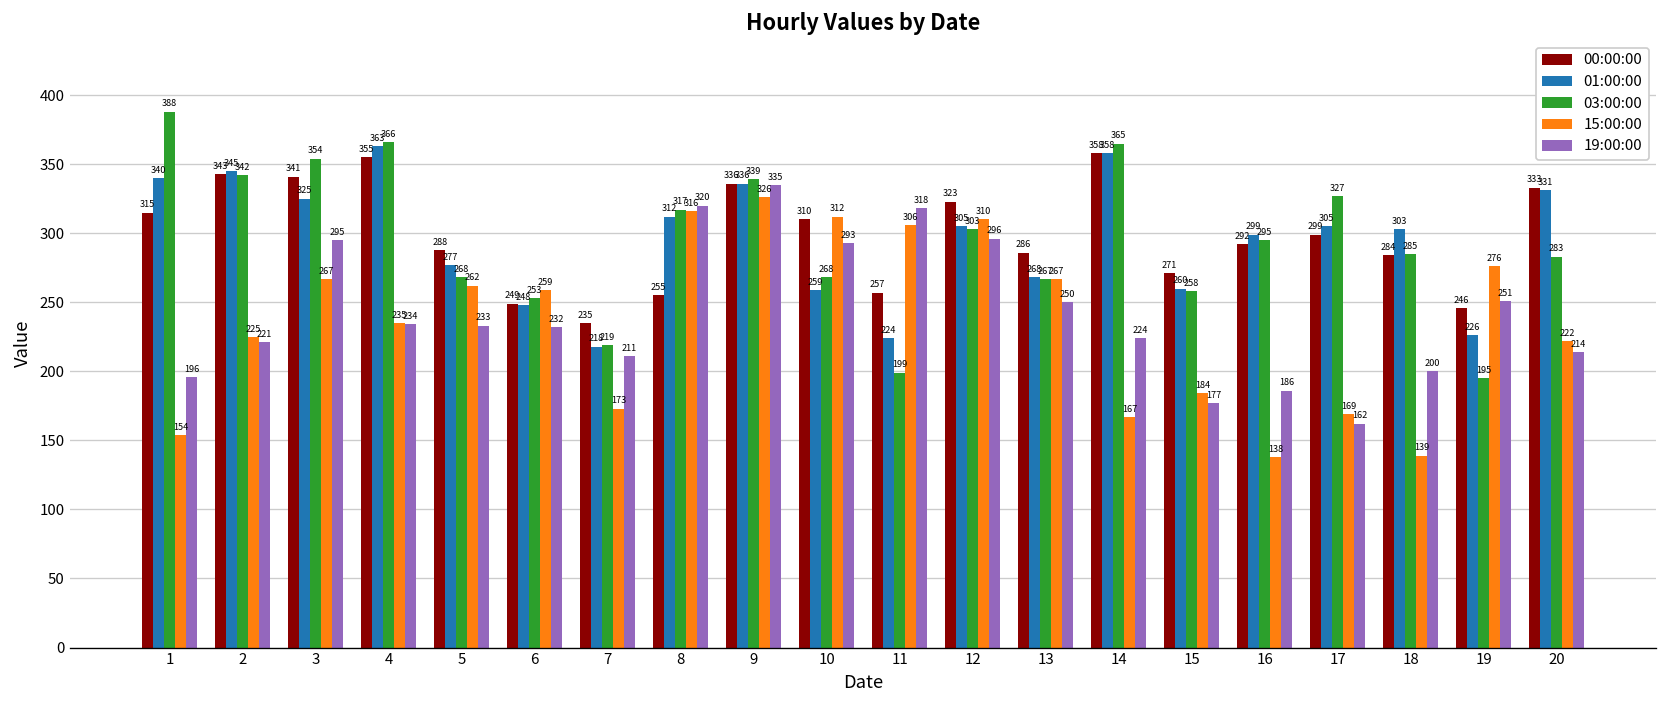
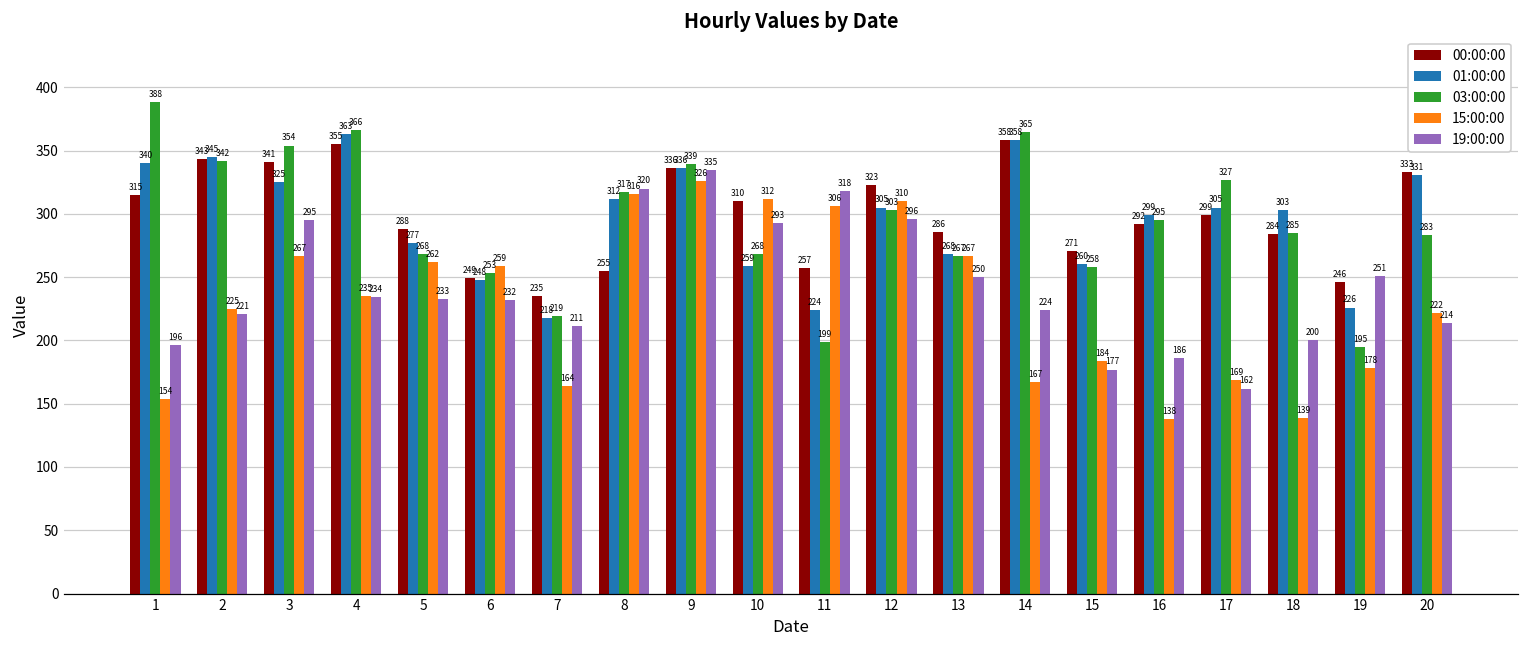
15:00:00, 7: 173 -> 164
15:00:00, 19: 276 -> 178
